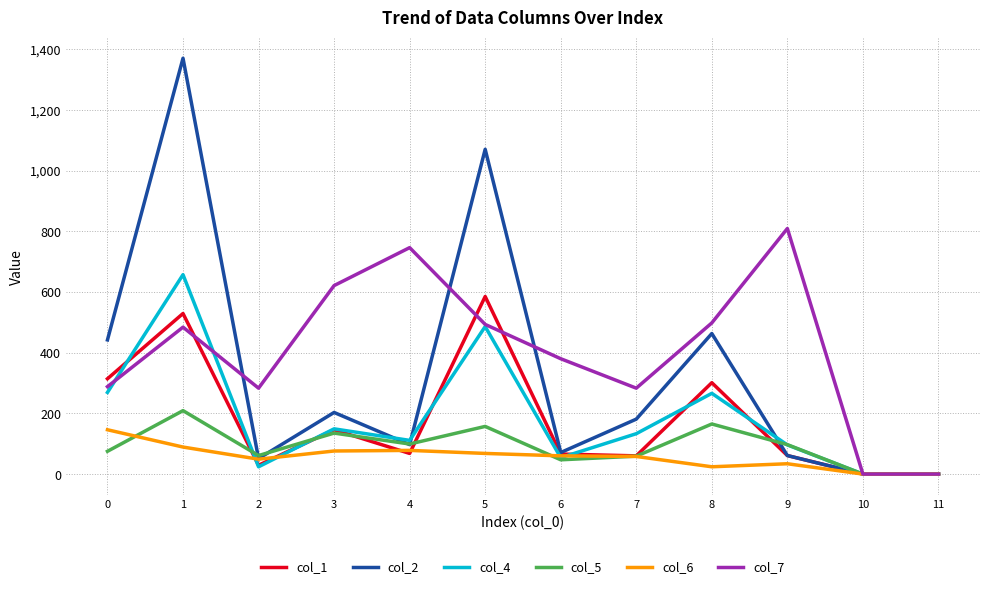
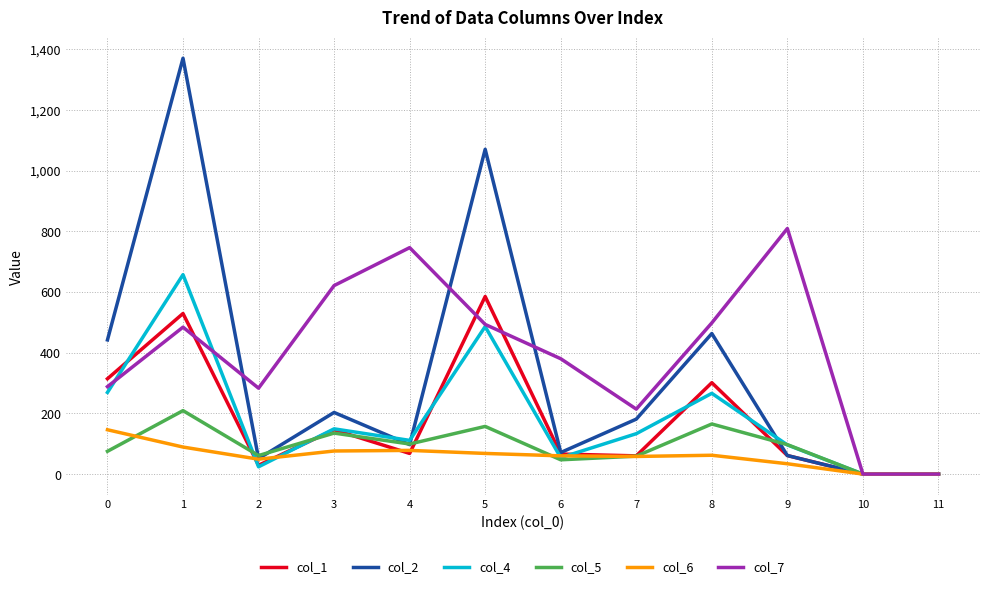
col_7, 7: 280 -> 210
col_6, 8: 20 -> 60
